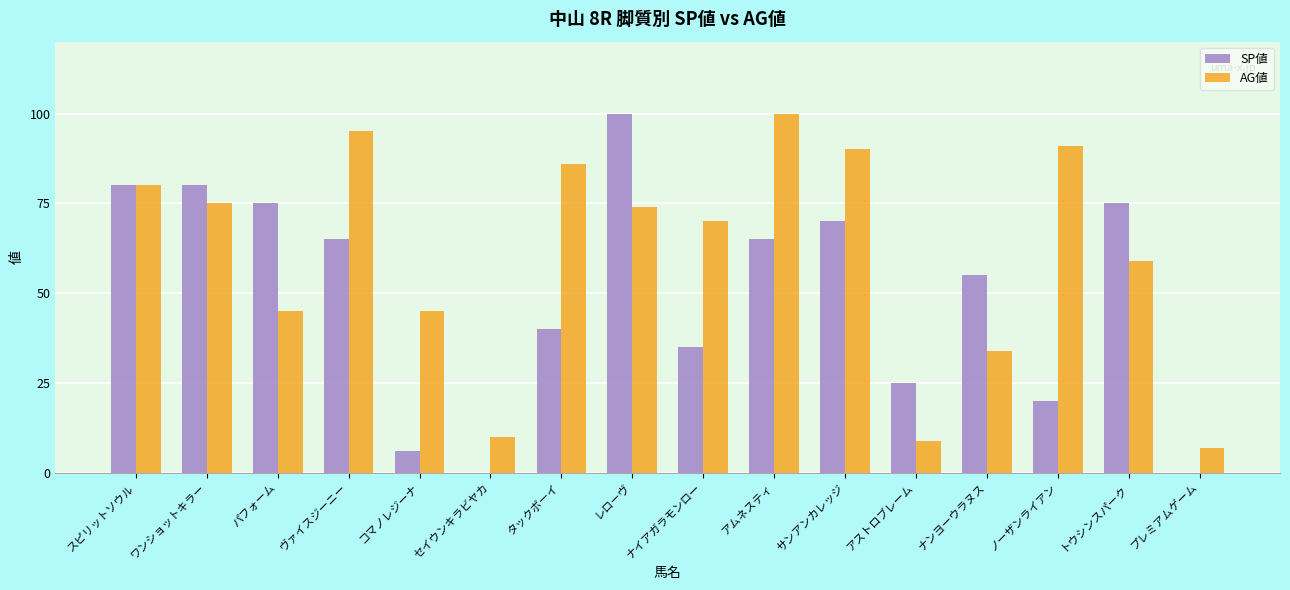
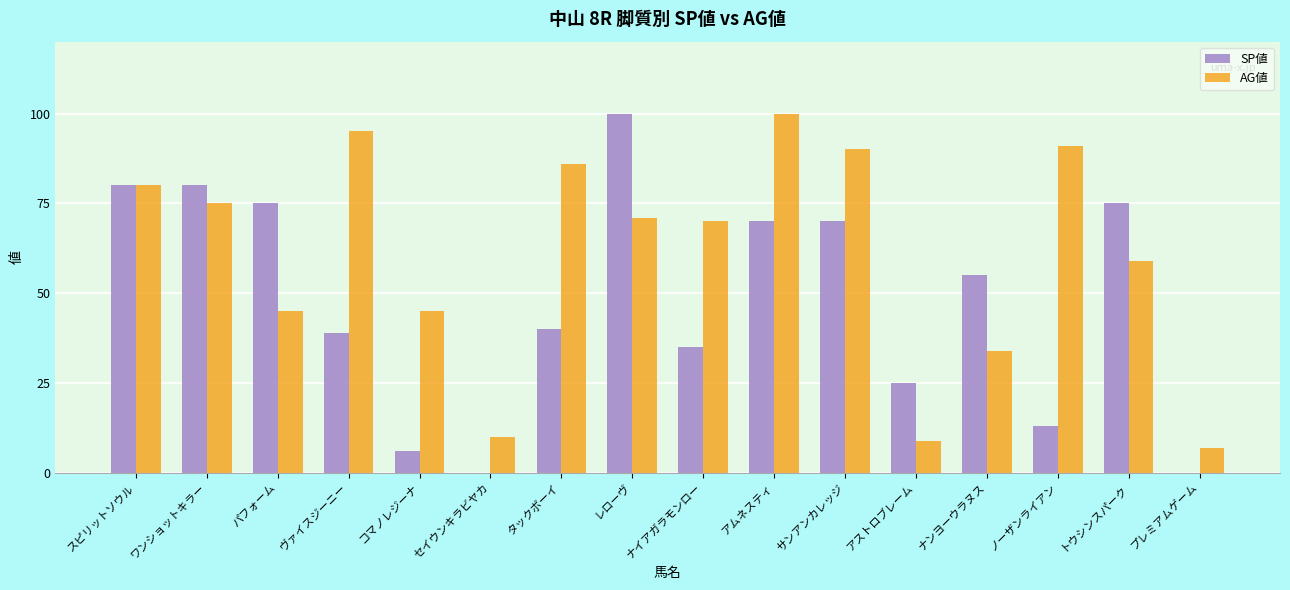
SP値, ヴァイスジーニー: 65 -> 39
AG値, レローヴ: 74 -> 71
SP値, アムネスティ: 65 -> 70
SP値, ノーザンライアン: 20 -> 13
